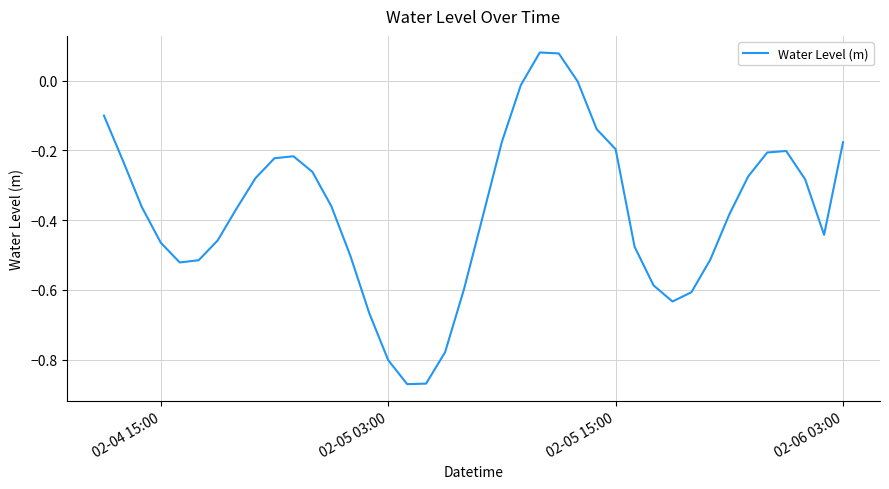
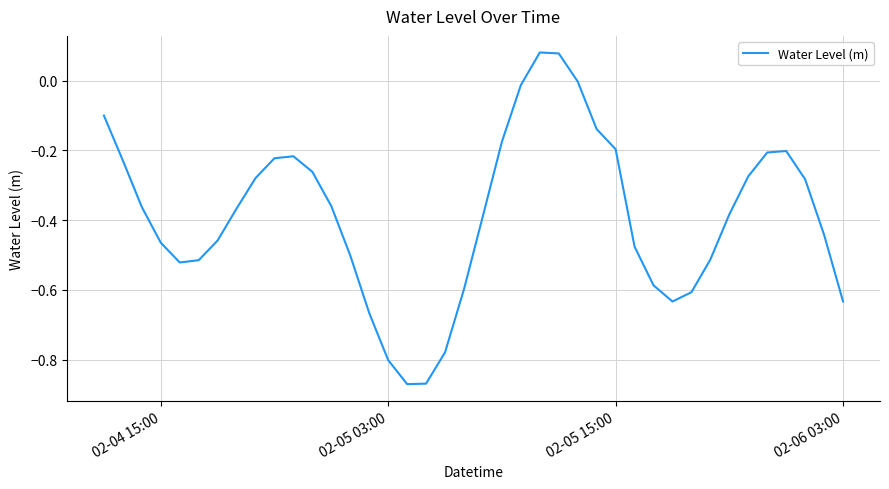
02-06 03:00: -0.18 -> -0.63
